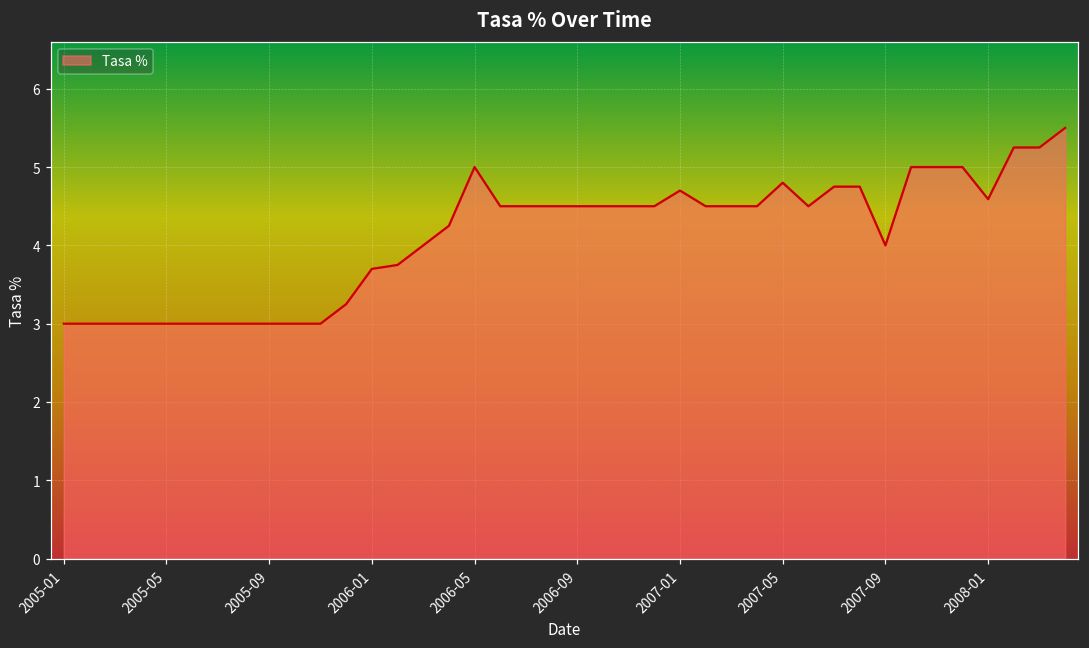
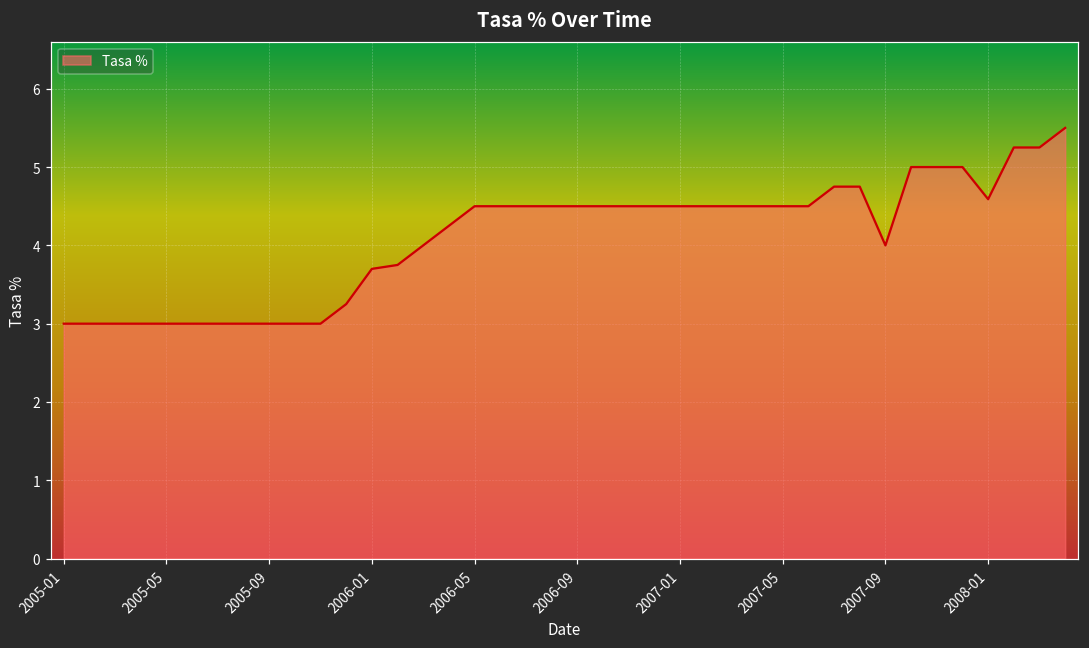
2006-05: 5.0 -> 4.5
2007-01: 4.7 -> 4.5
2007-05: 4.8 -> 4.5
